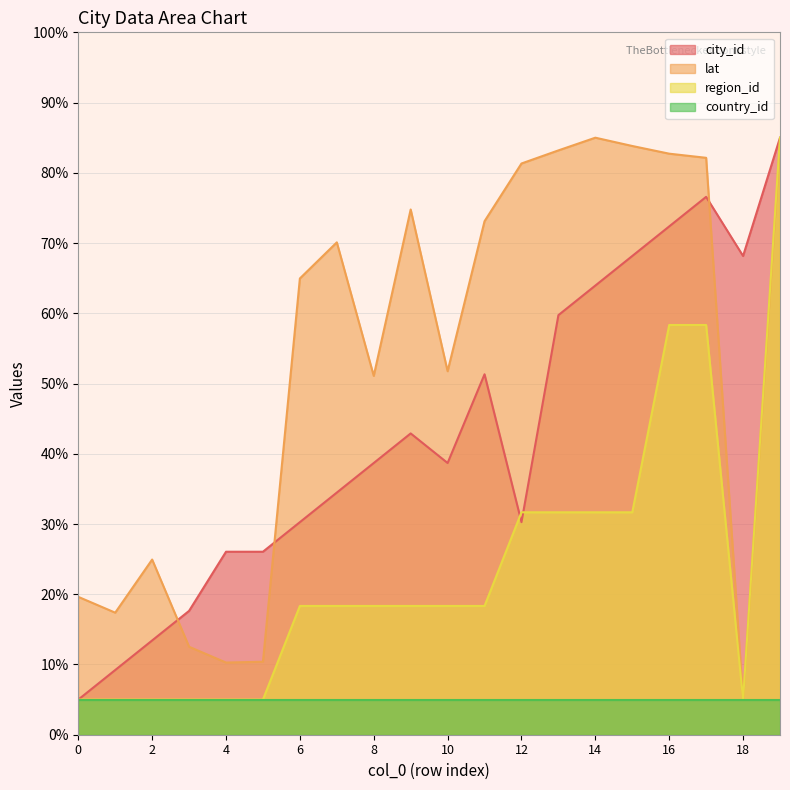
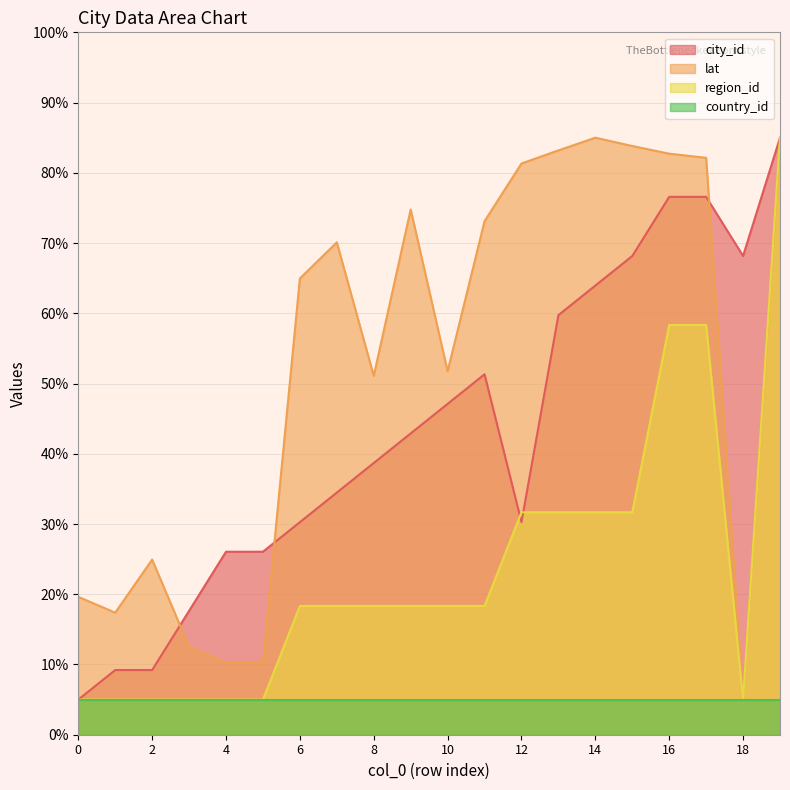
city_id, 2: 13% -> 9%
city_id, 10: 39% -> 47%
city_id, 16: 72% -> 77%
